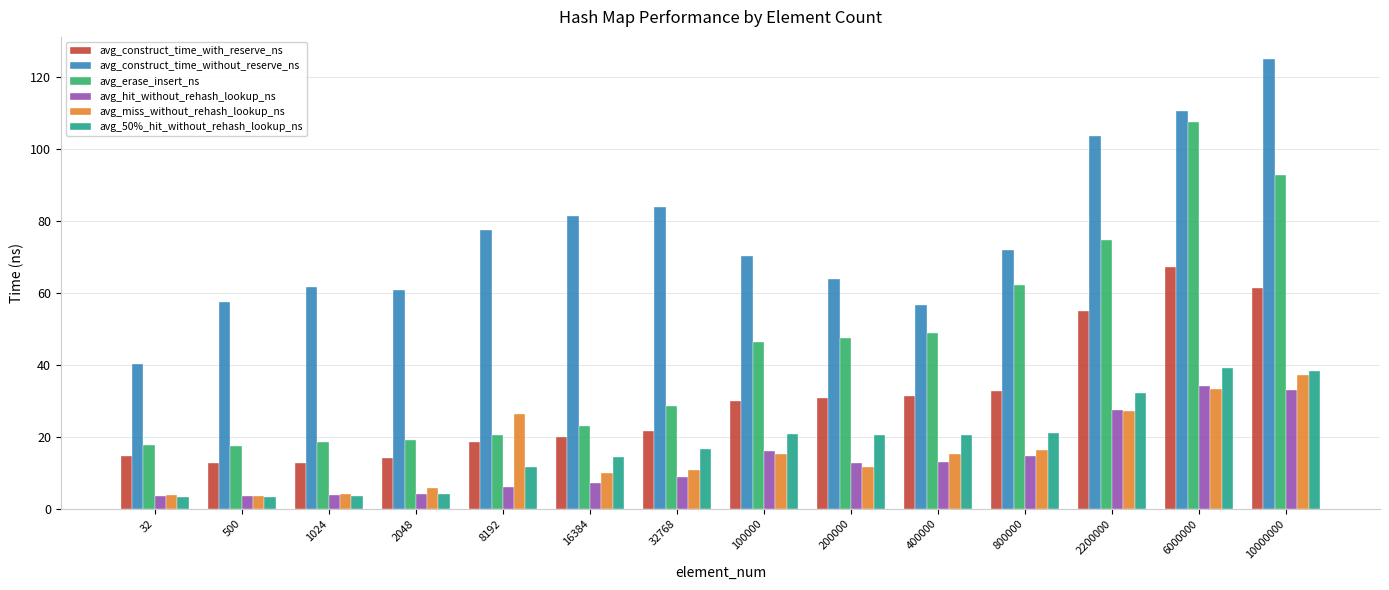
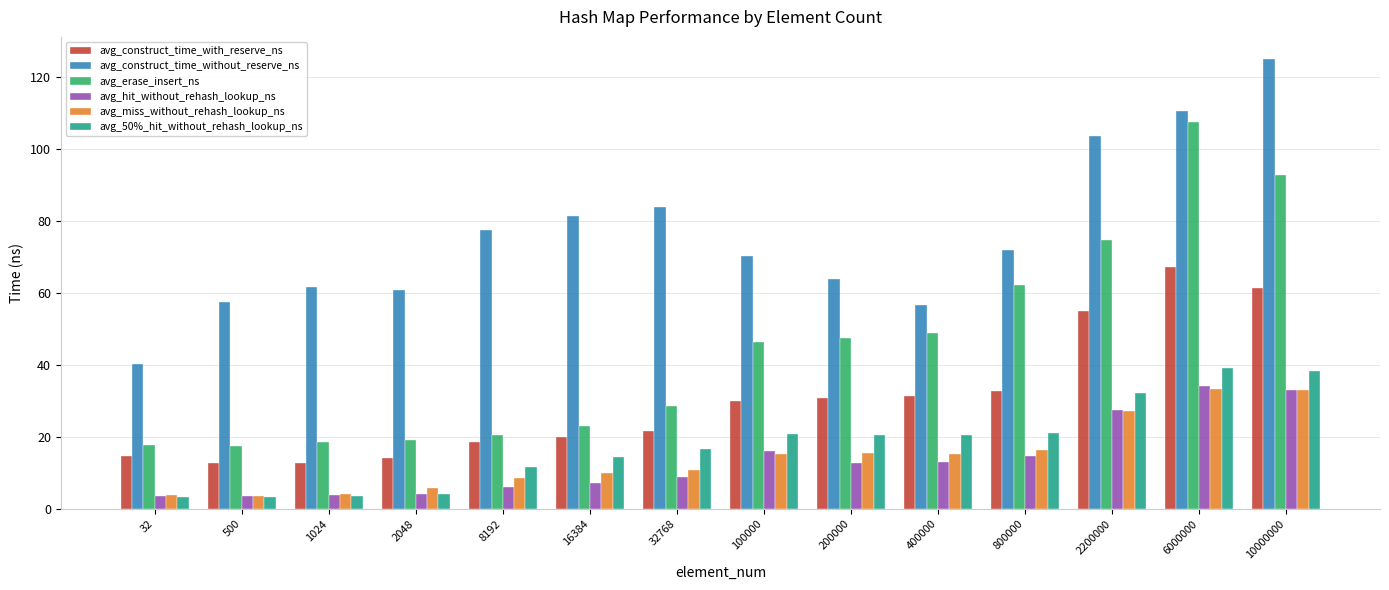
avg_miss_without_rehash_lookup_ns, 8192: 27 -> 9
avg_miss_without_rehash_lookup_ns, 200000: 12 -> 15
avg_miss_without_rehash_lookup_ns, 10000000: 37 -> 33
